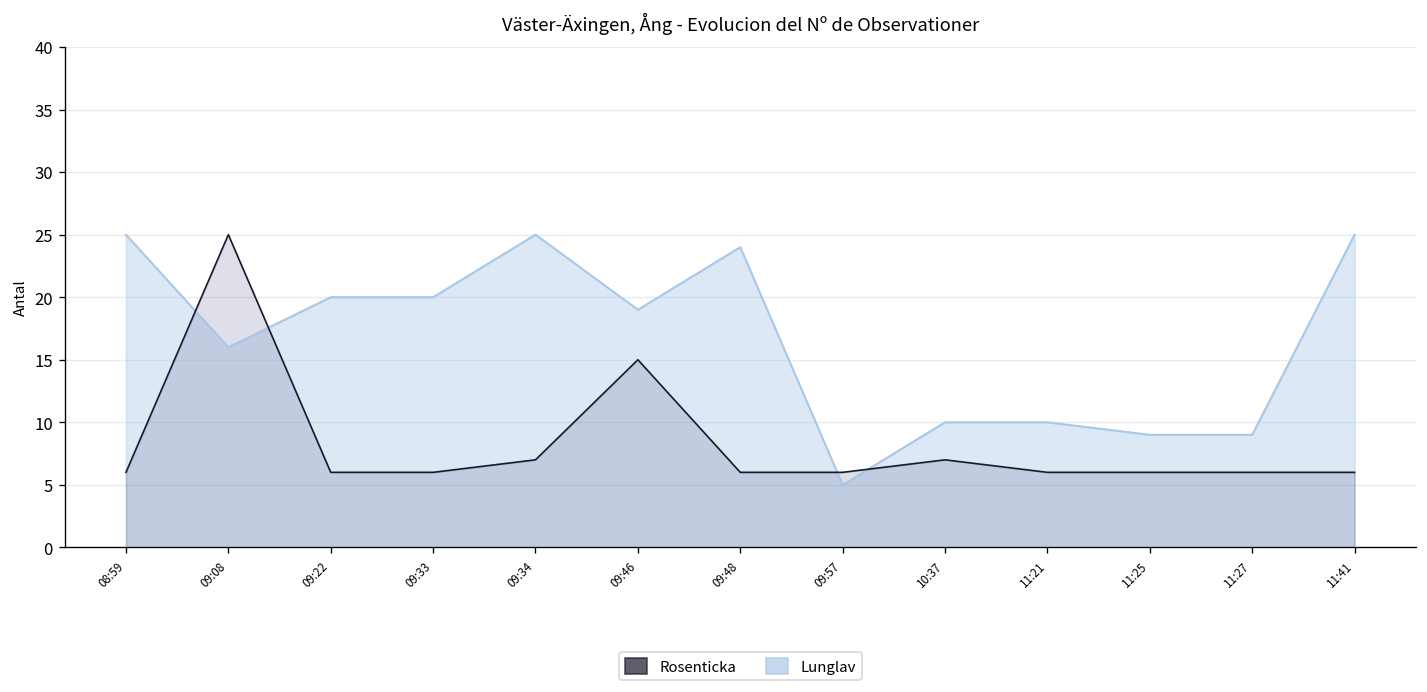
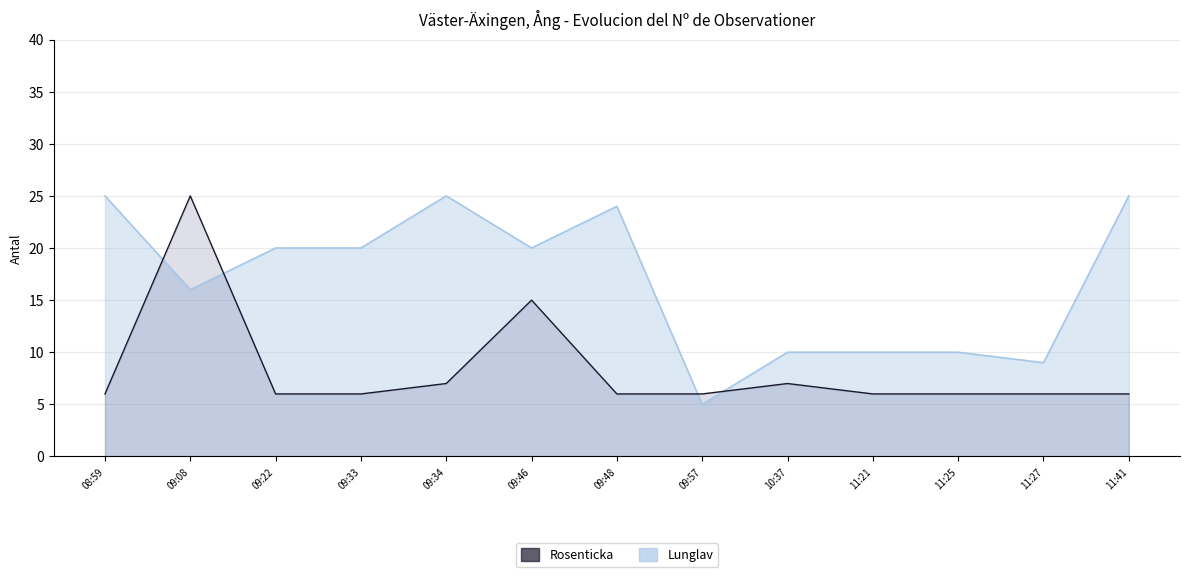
Lunglav, 09:46: 19 -> 20
Lunglav, 11:25: 9 -> 10
